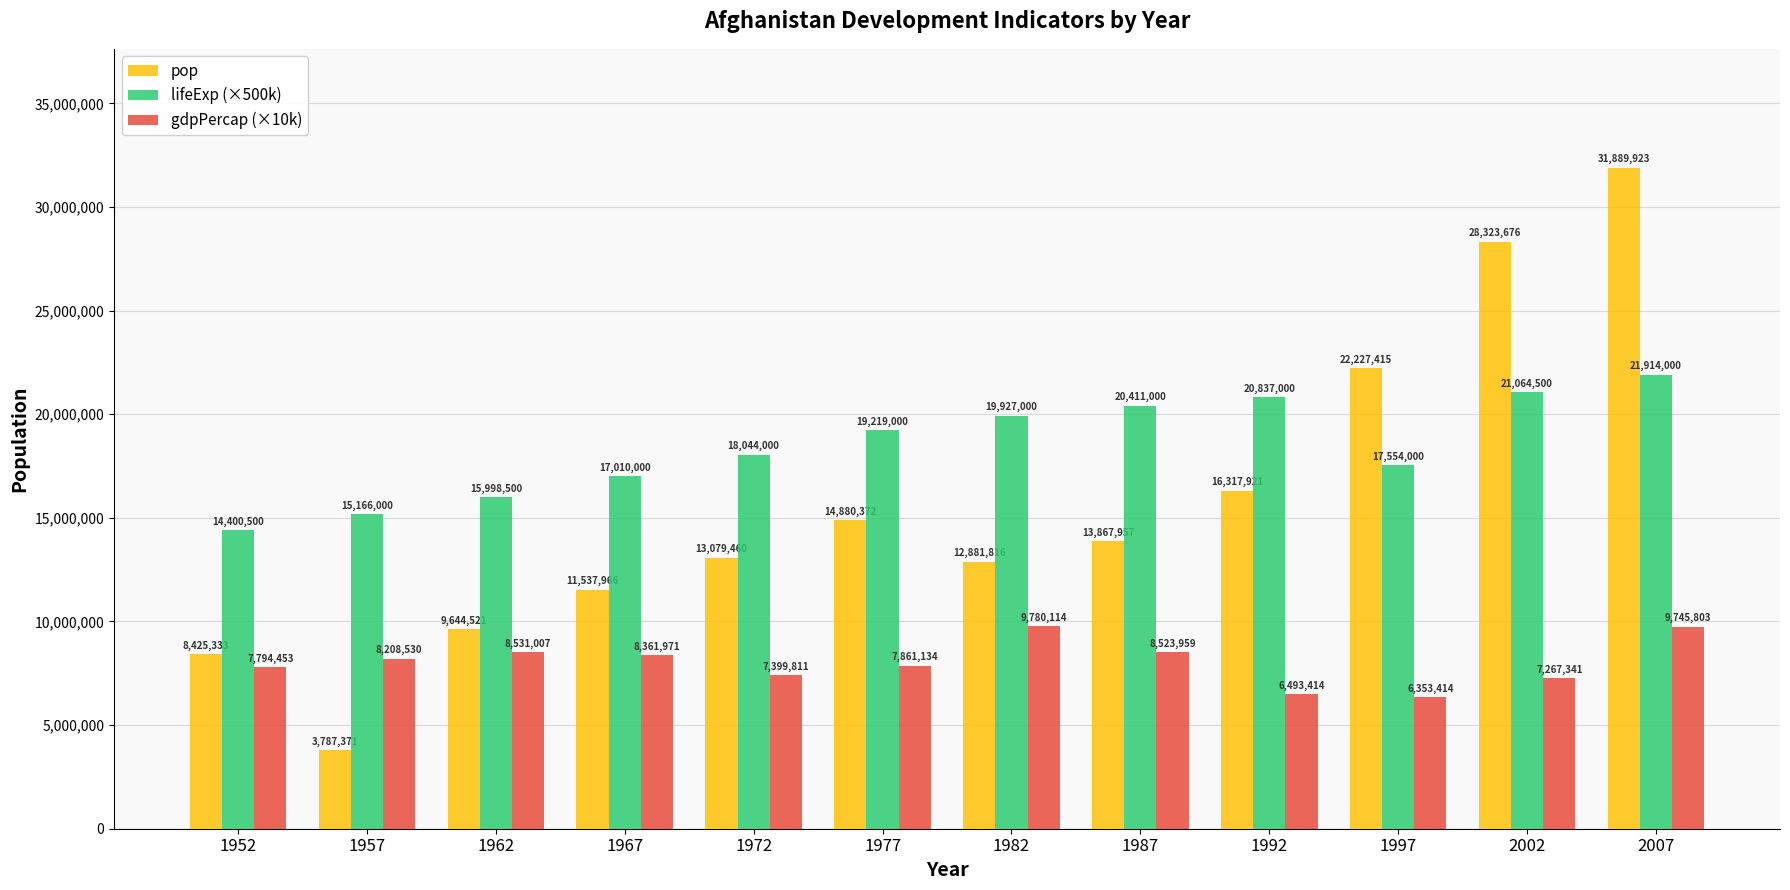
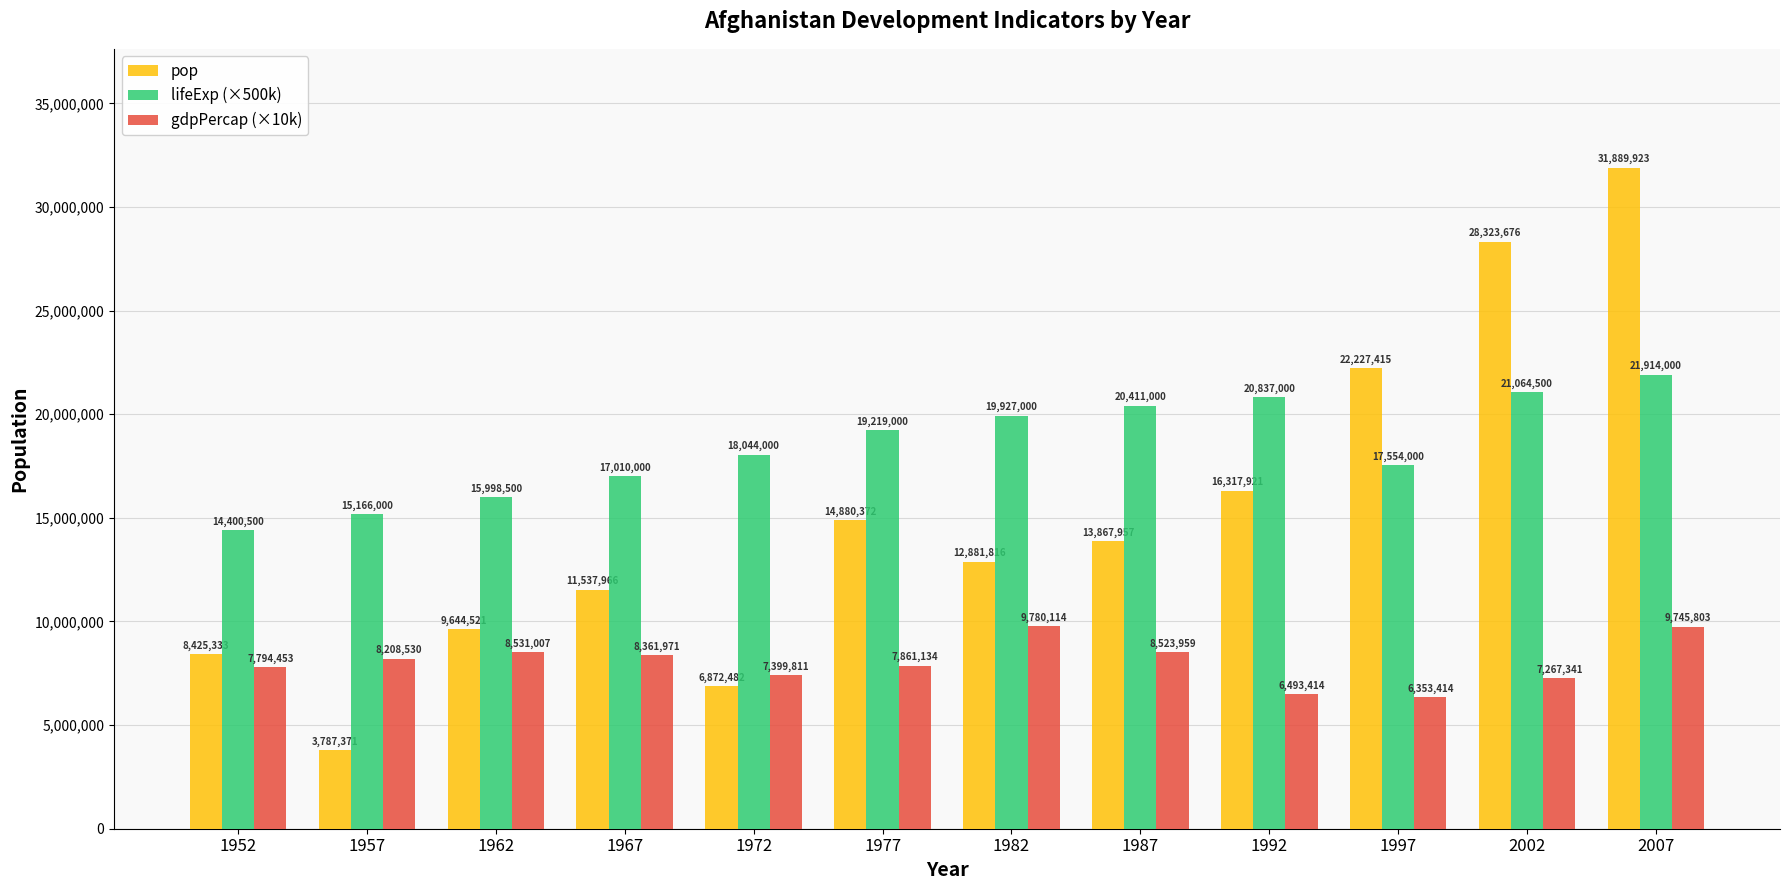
pop, 1972: 13,079,460 -> 6,872,482
